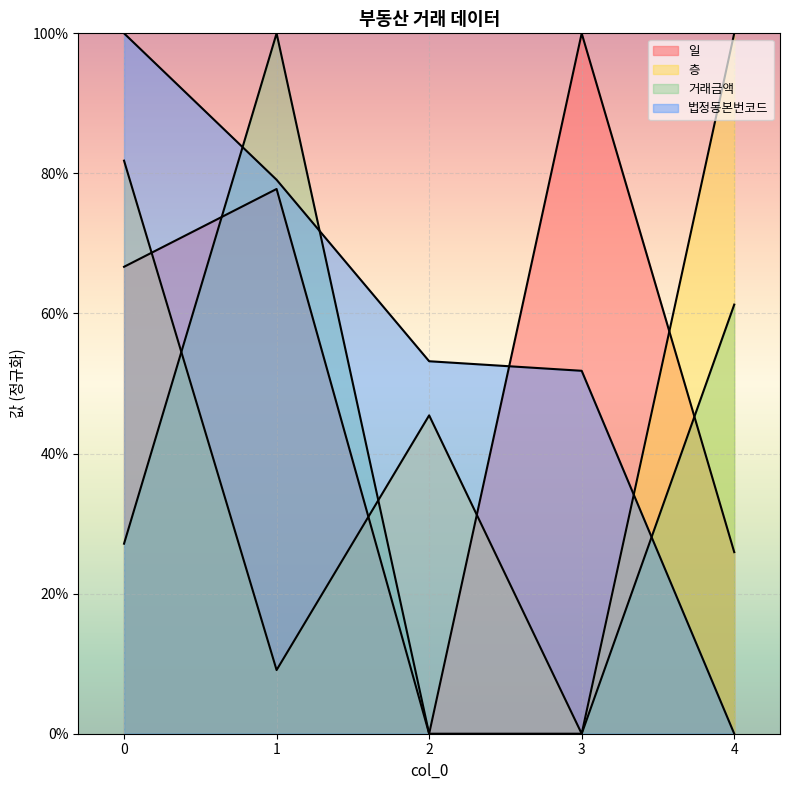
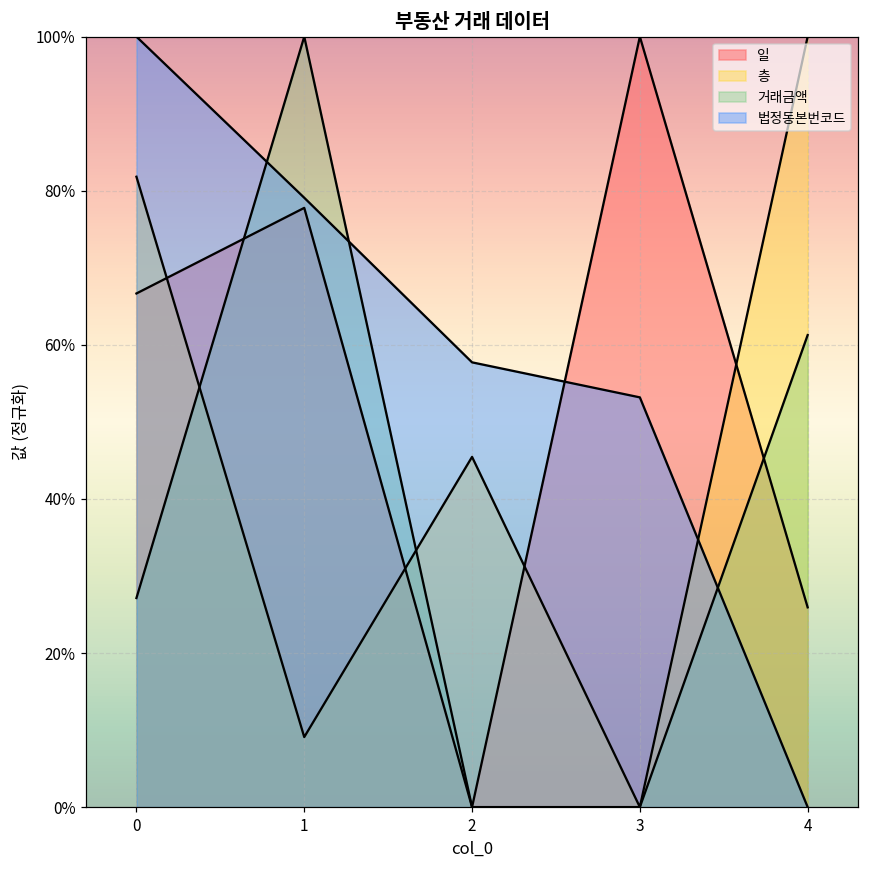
법정동본번코드, 2: 53% -> 58%
법정동본번코드, 3: 52% -> 53%
